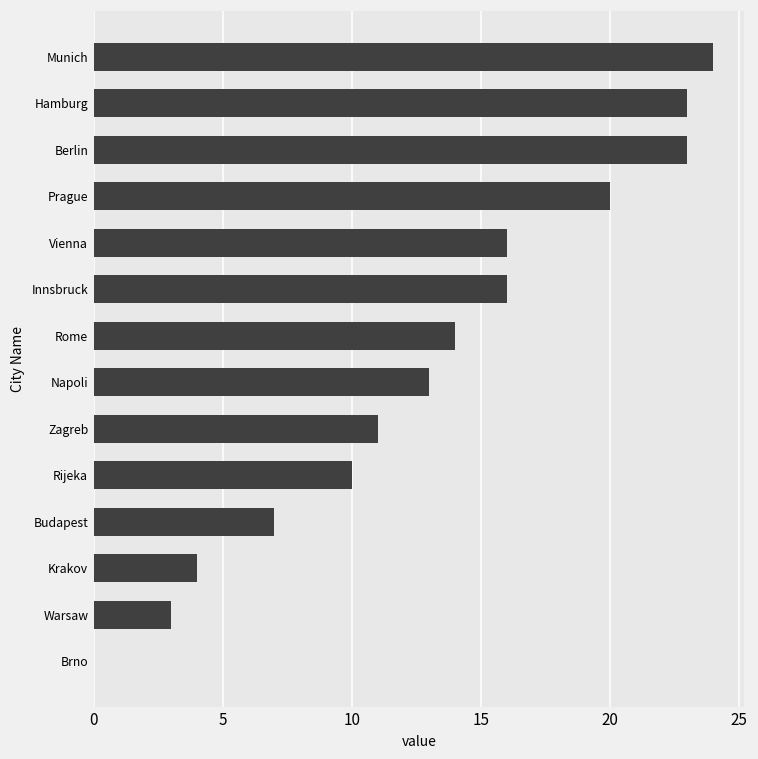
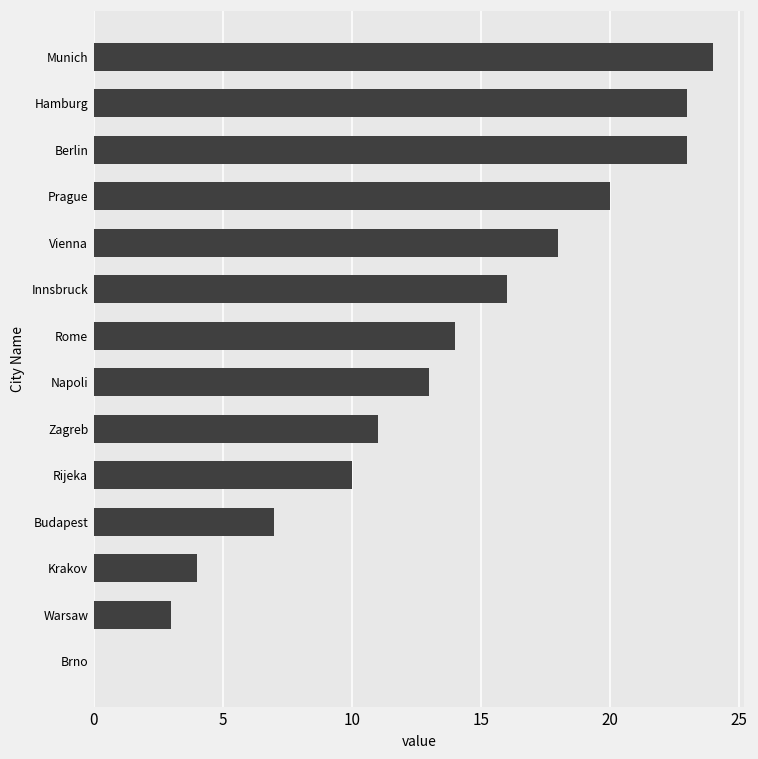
Vienna: 16 -> 18
